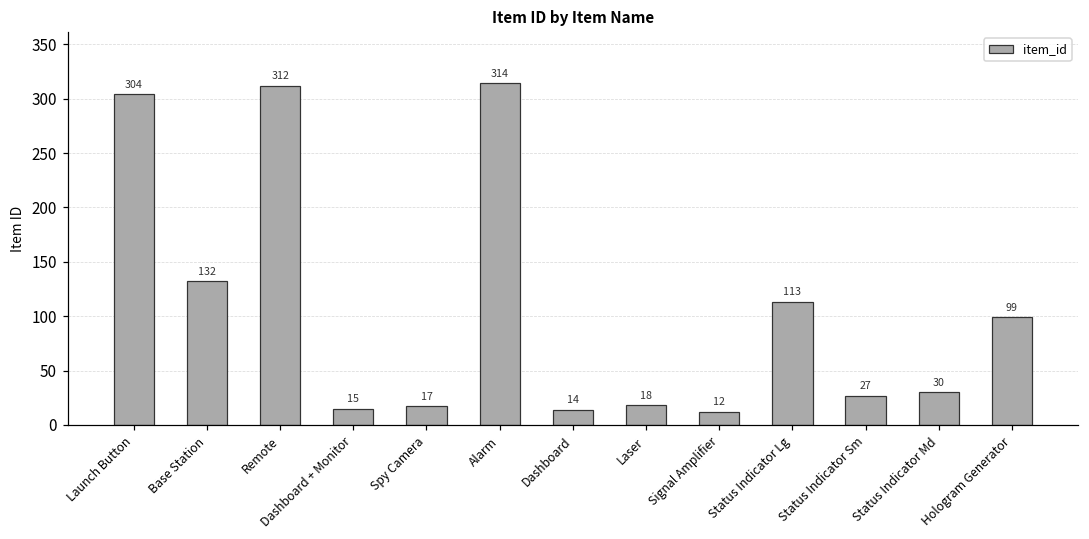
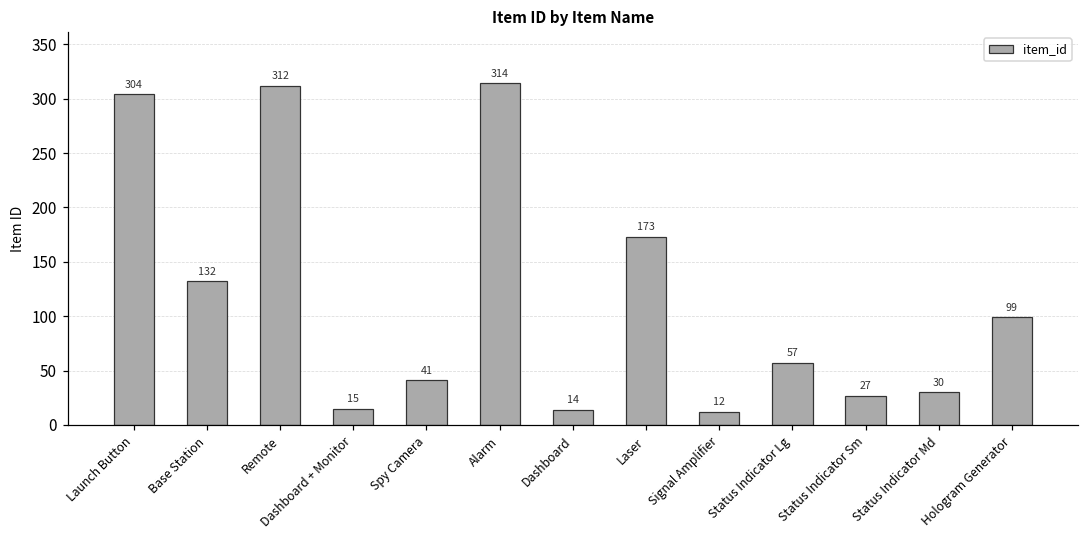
Spy Camera: 17 -> 41
Laser: 18 -> 173
Status Indicator Lg: 113 -> 57
